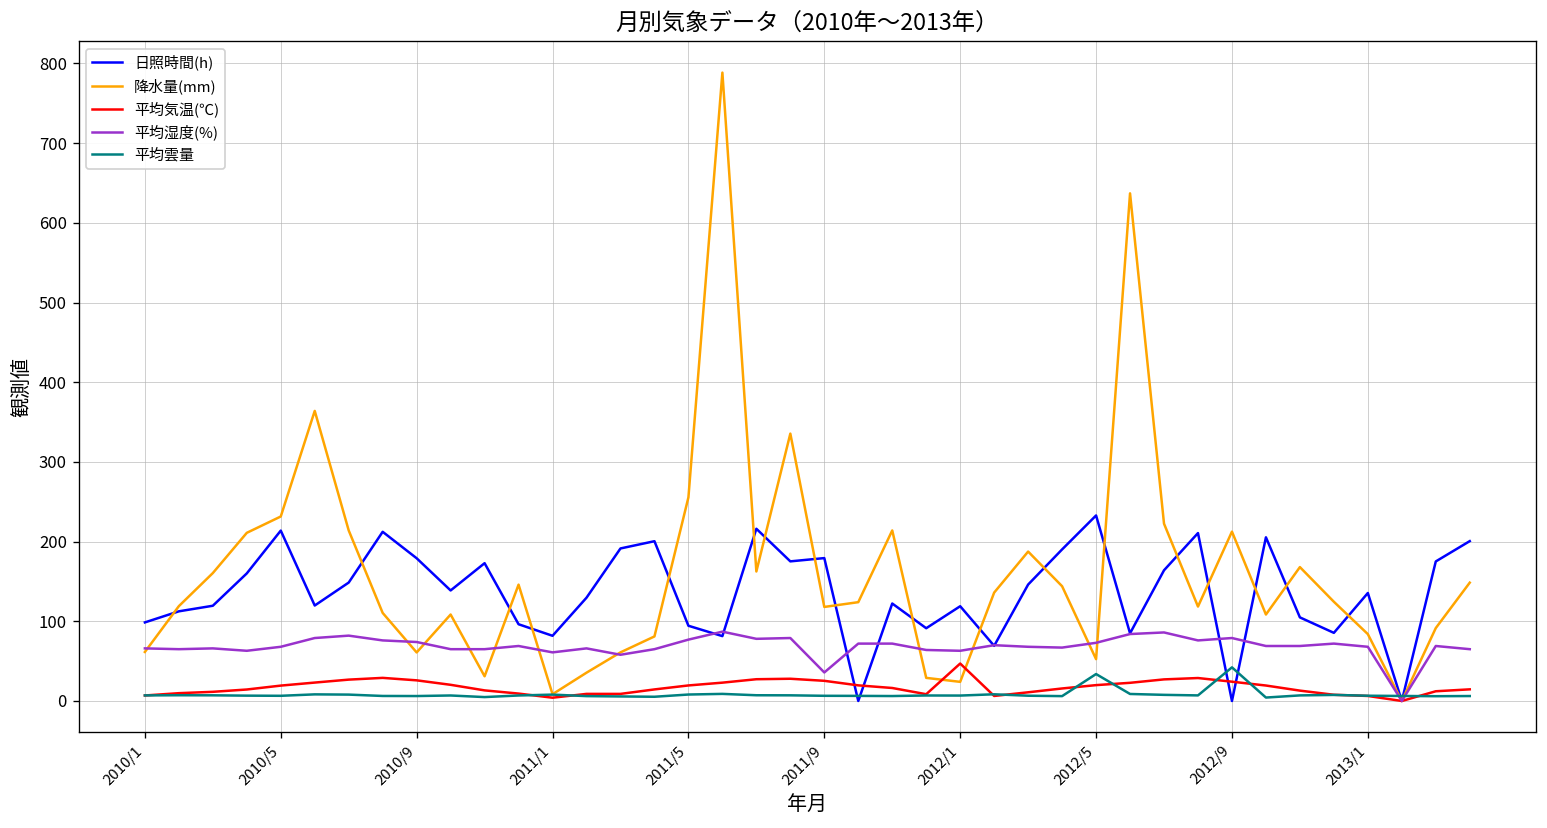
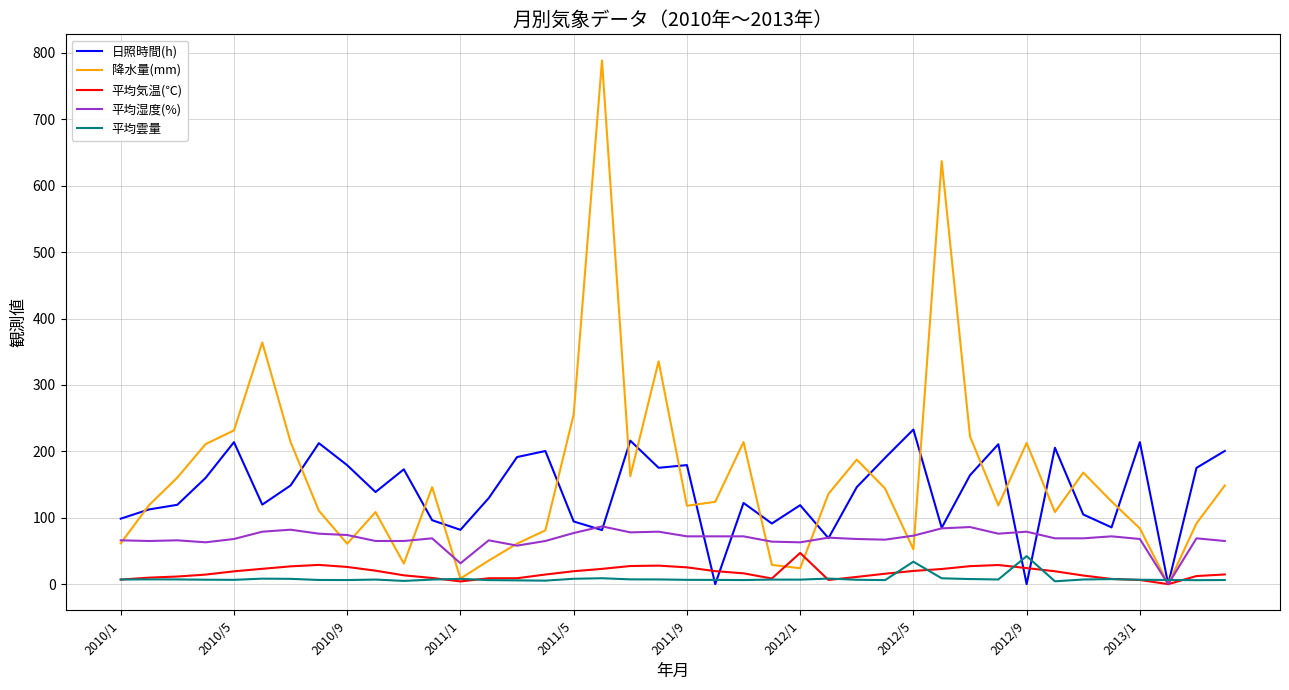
平均湿度(%), 2011/1: 60 -> 30
平均湿度(%), 2011/9: 40 -> 70
日照時間(h), 2013/1: 140 -> 210
